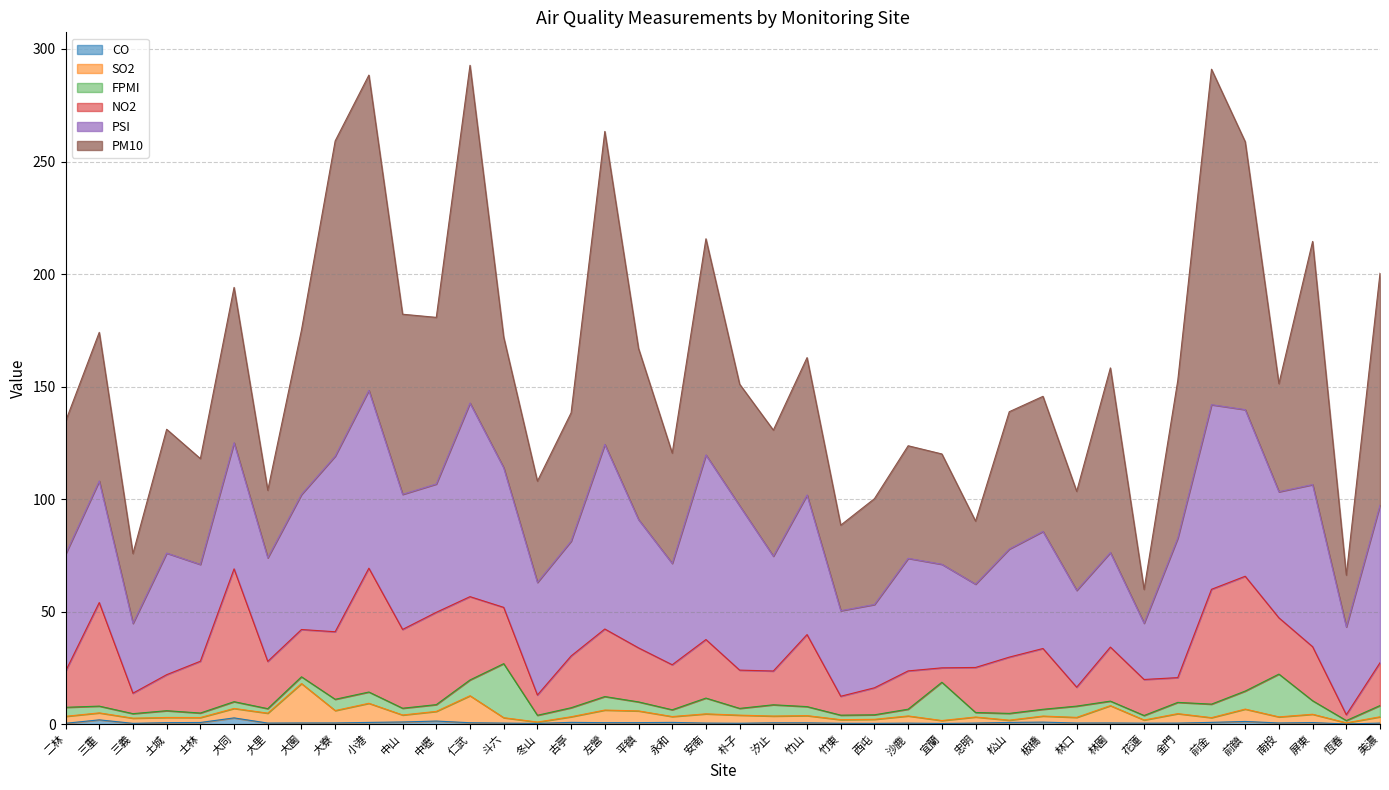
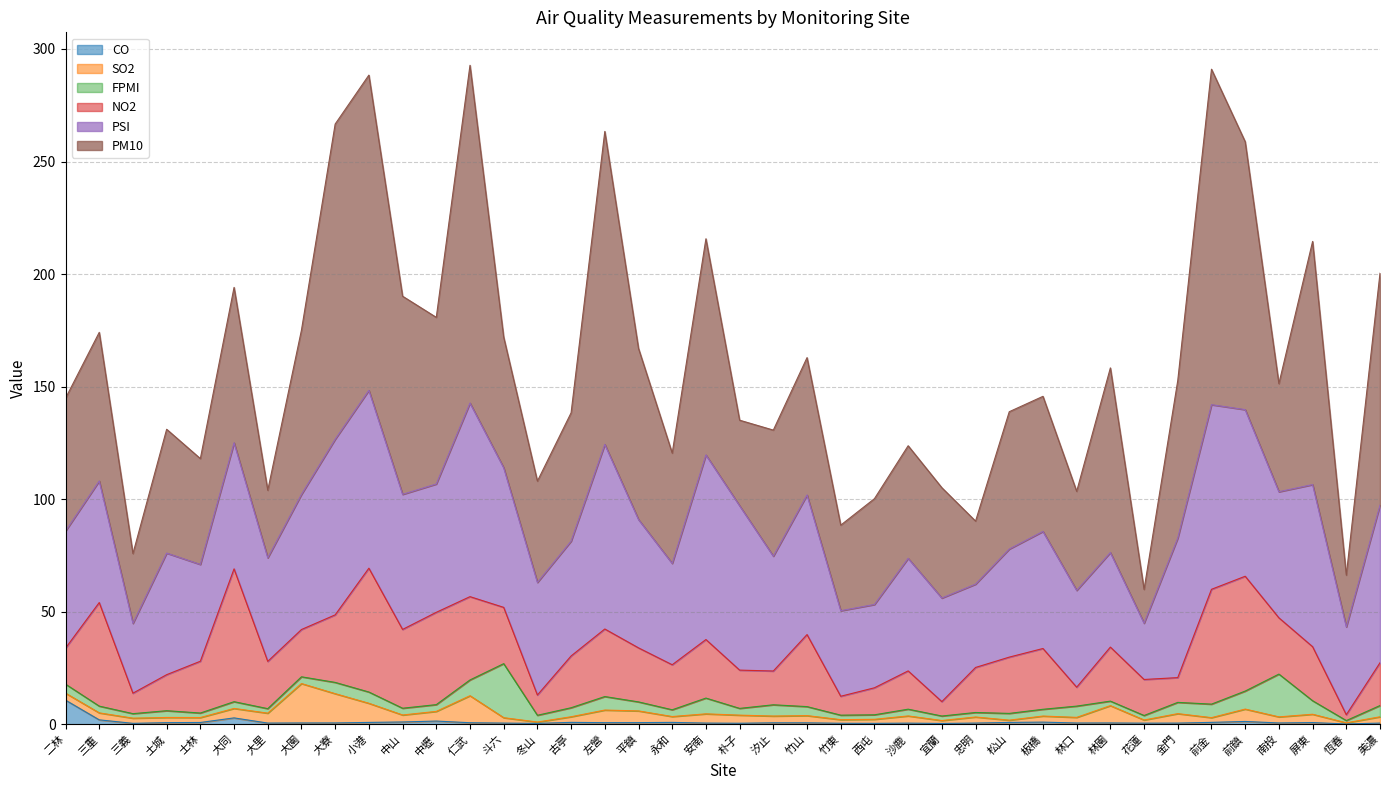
CO, 二林: 0 -> 11
SO2, 大寮: 6 -> 13
PM10, 中山: 80 -> 88
PM10, 朴子: 54 -> 38
FPMI, 宜蘭: 17 -> 2
